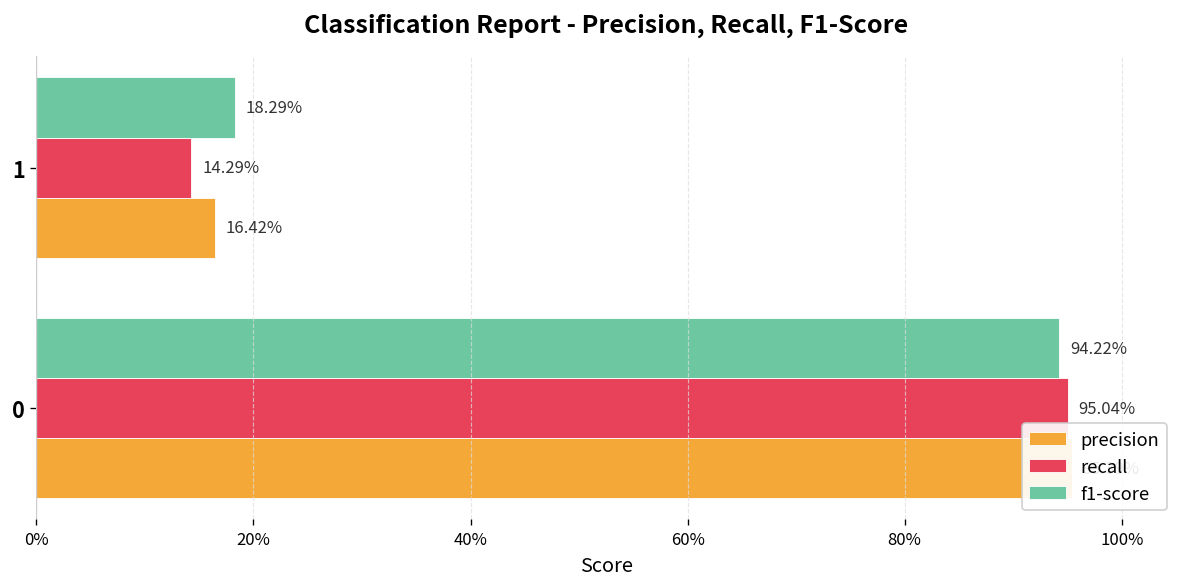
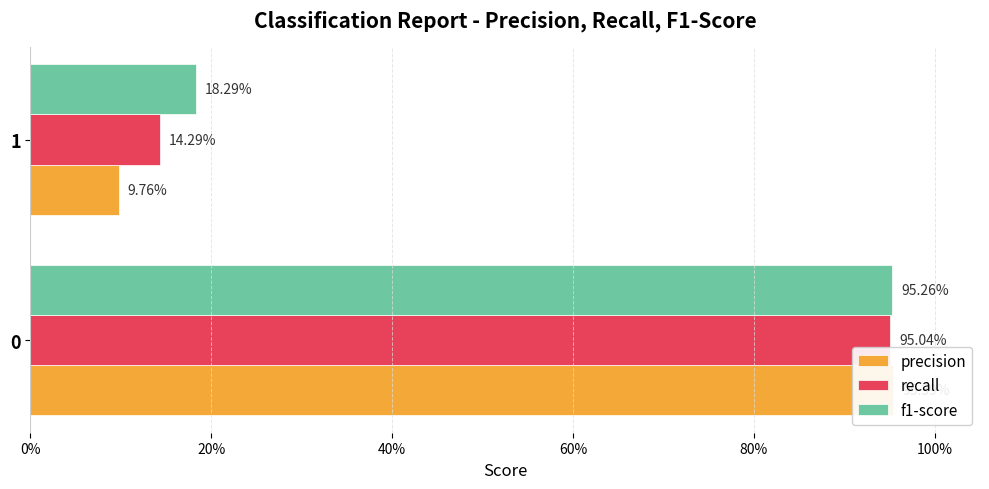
precision, 1: 16.42% -> 9.76%
f1-score, 0: 94.22% -> 95.26%
